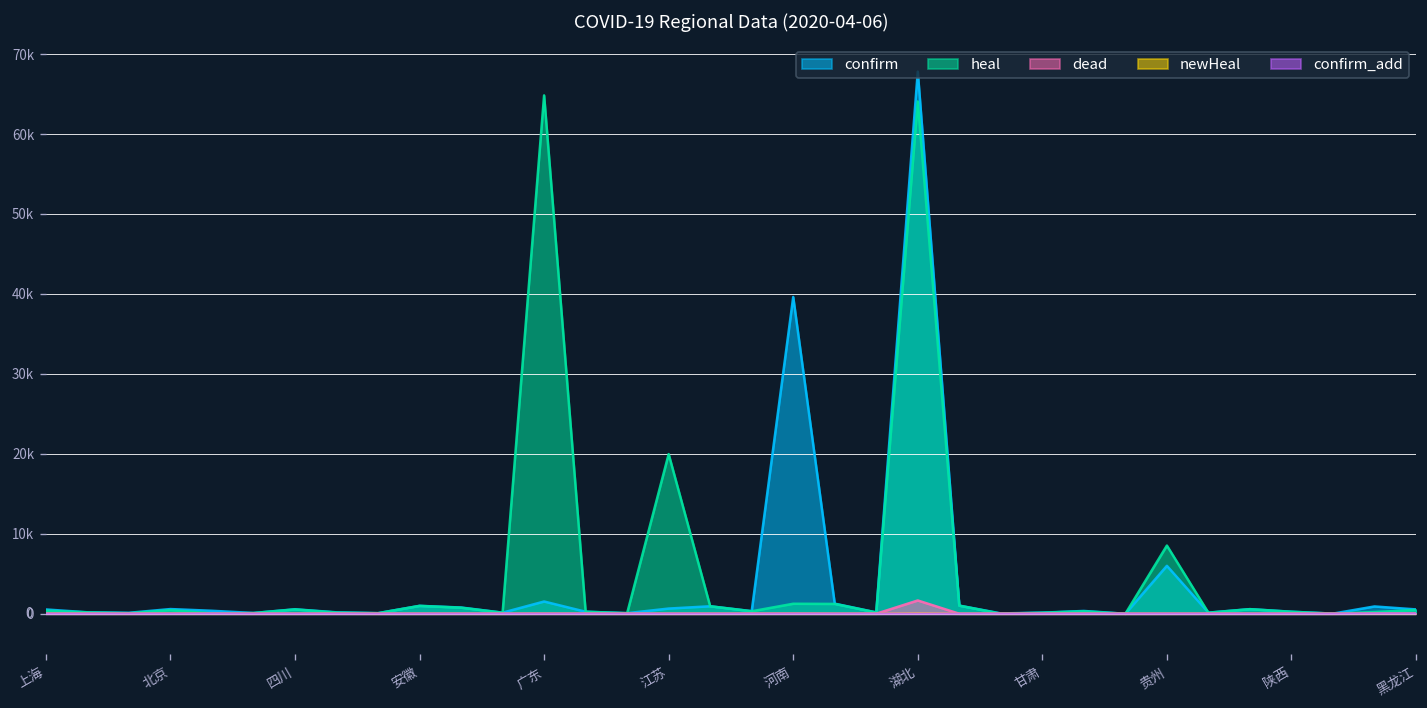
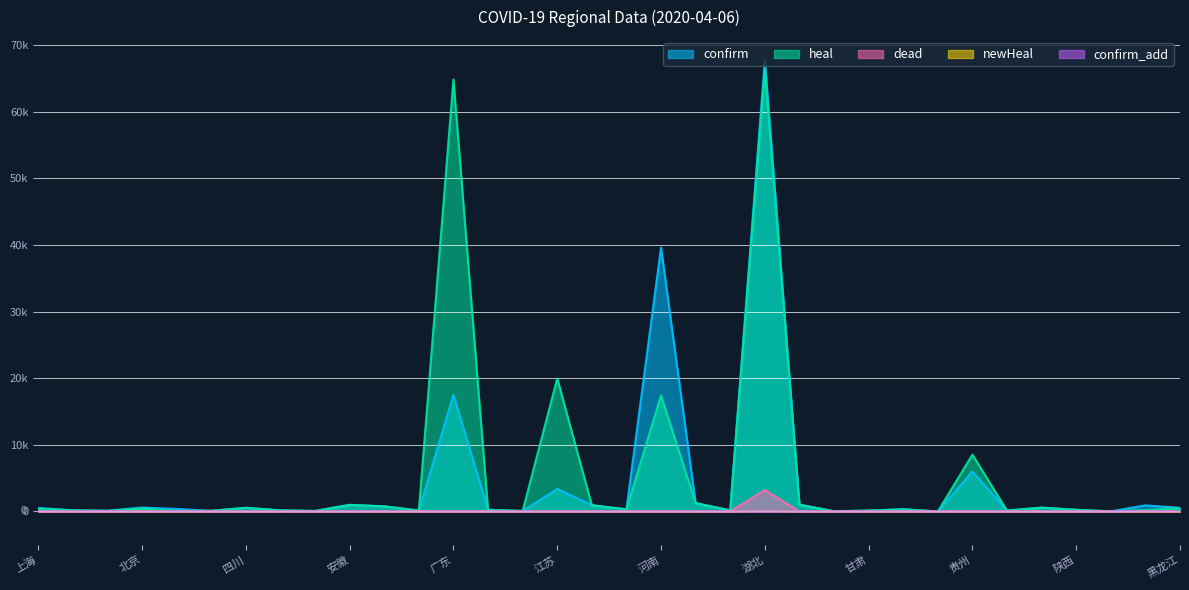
confirm, 广东: 2000 -> 18000
confirm, 江苏: 1000 -> 3000
heal, 河南: 1000 -> 17000
heal, 湖北: 64000 -> 66000
dead, 湖北: 2000 -> 3000
